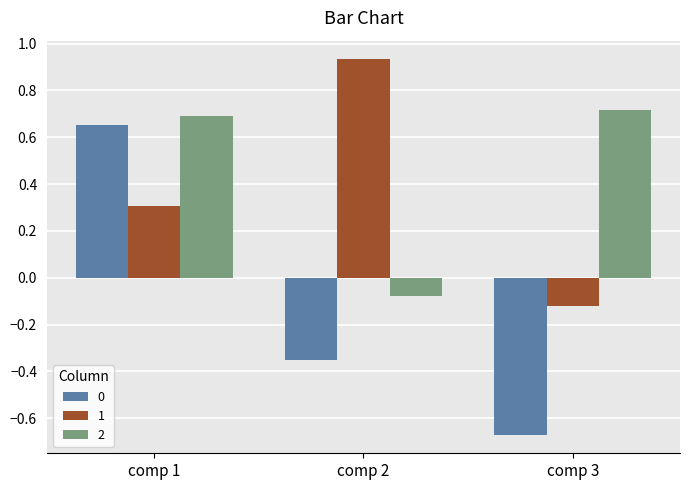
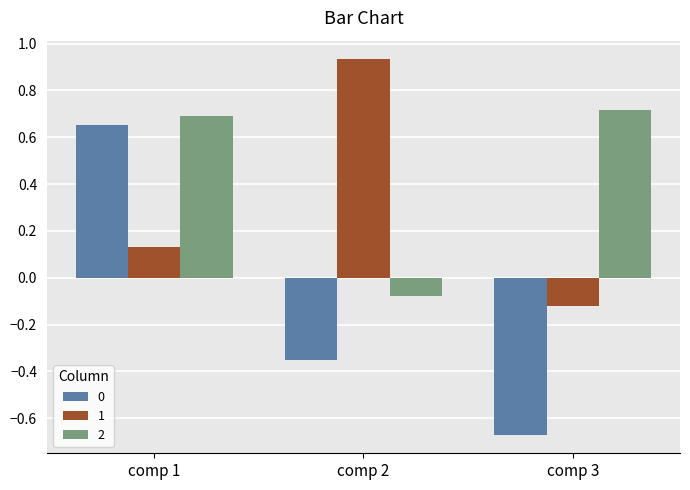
1, comp 1: 0.31 -> 0.13
